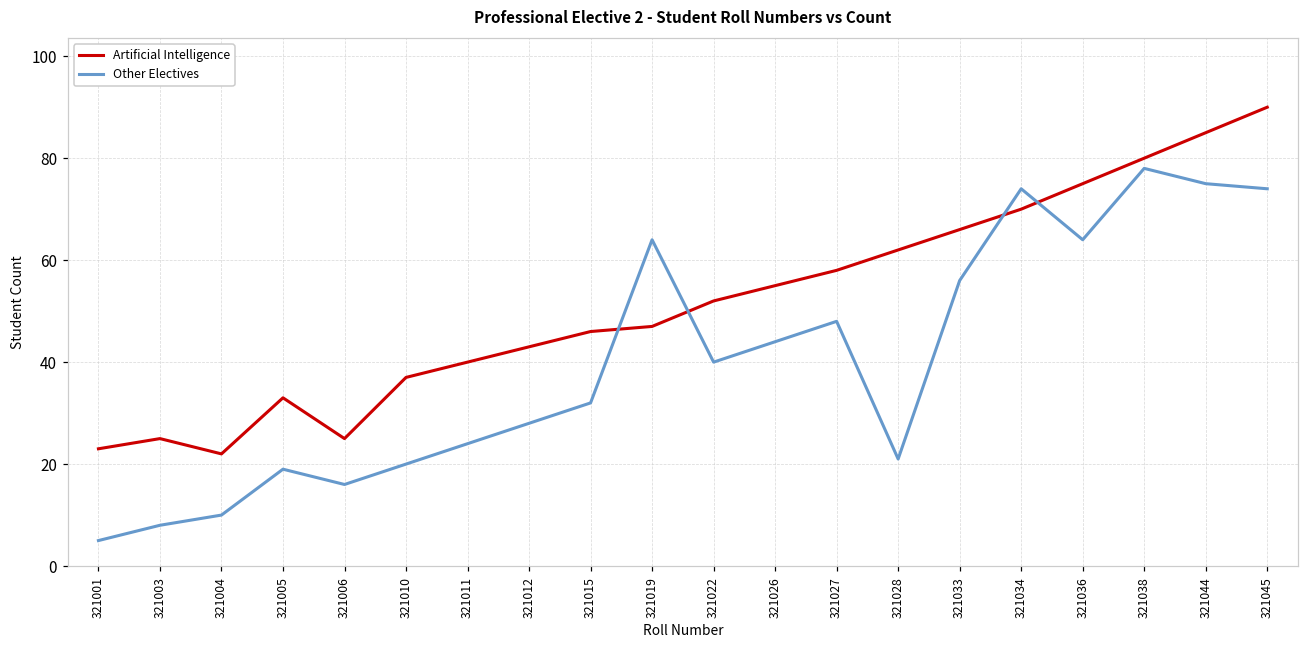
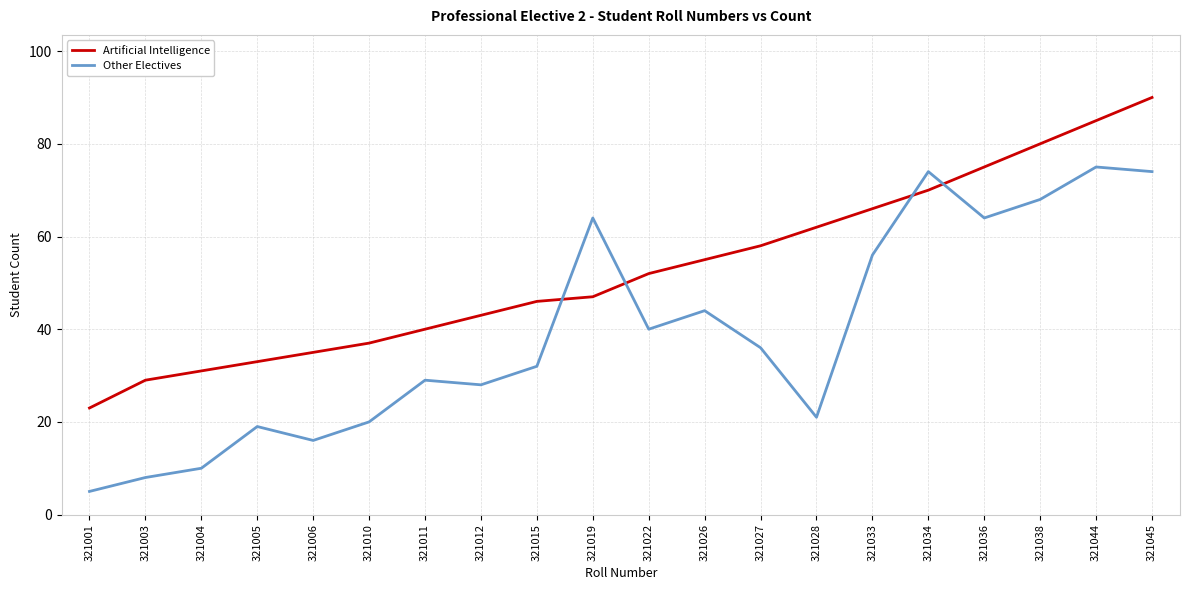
Artificial Intelligence, 321003: 25 -> 29
Artificial Intelligence, 321004: 22 -> 31
Artificial Intelligence, 321006: 25 -> 35
Other Electives, 321011: 24 -> 29
Other Electives, 321027: 48 -> 36
Other Electives, 321038: 78 -> 68
